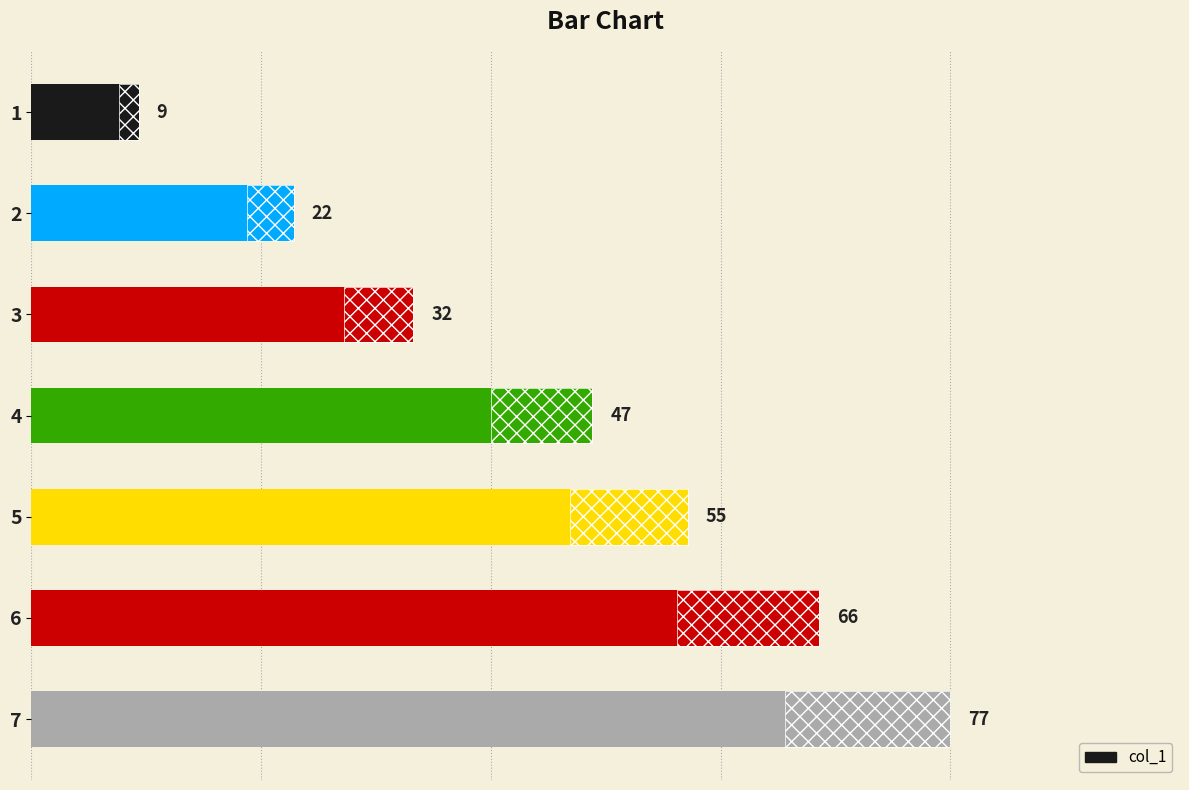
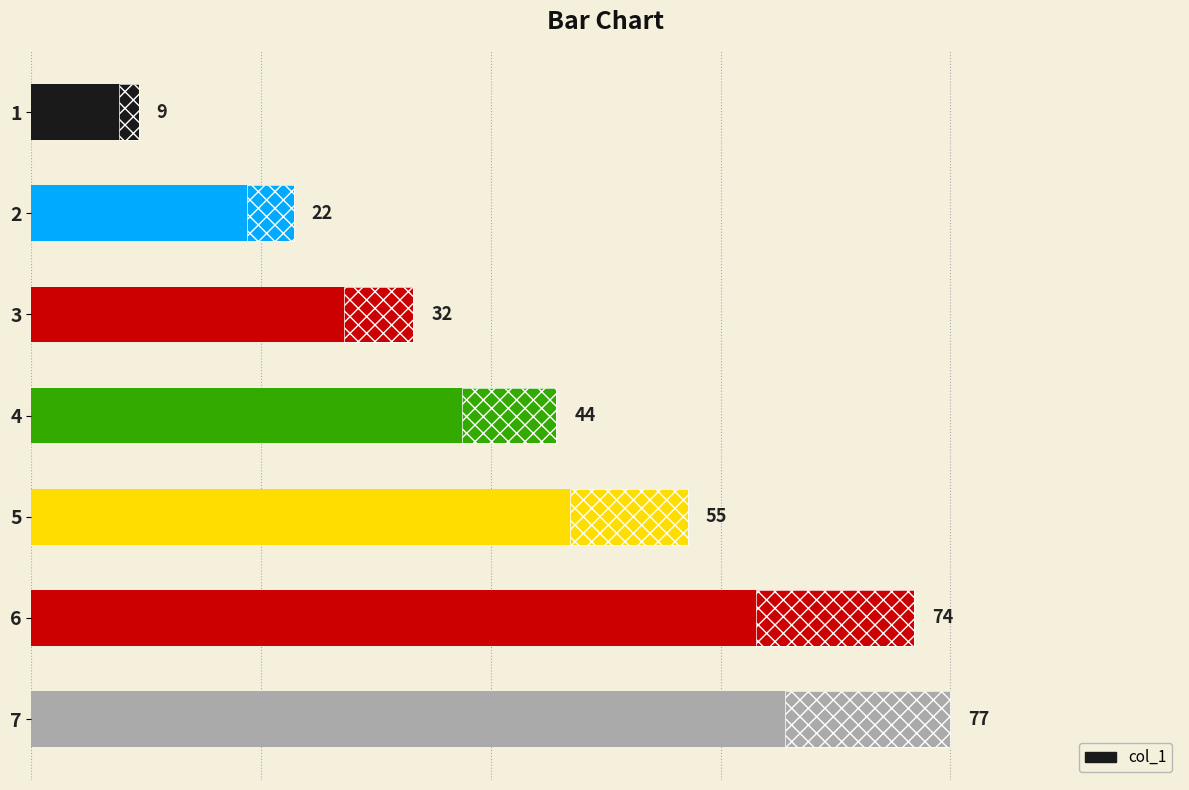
4: 47 -> 44
6: 66 -> 74
